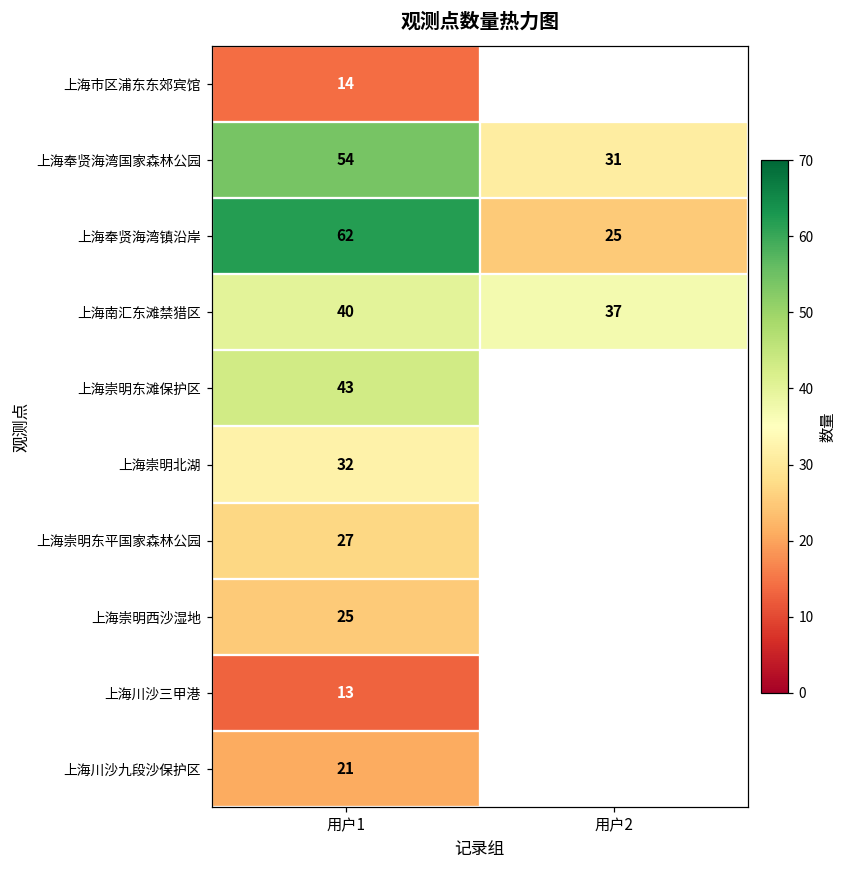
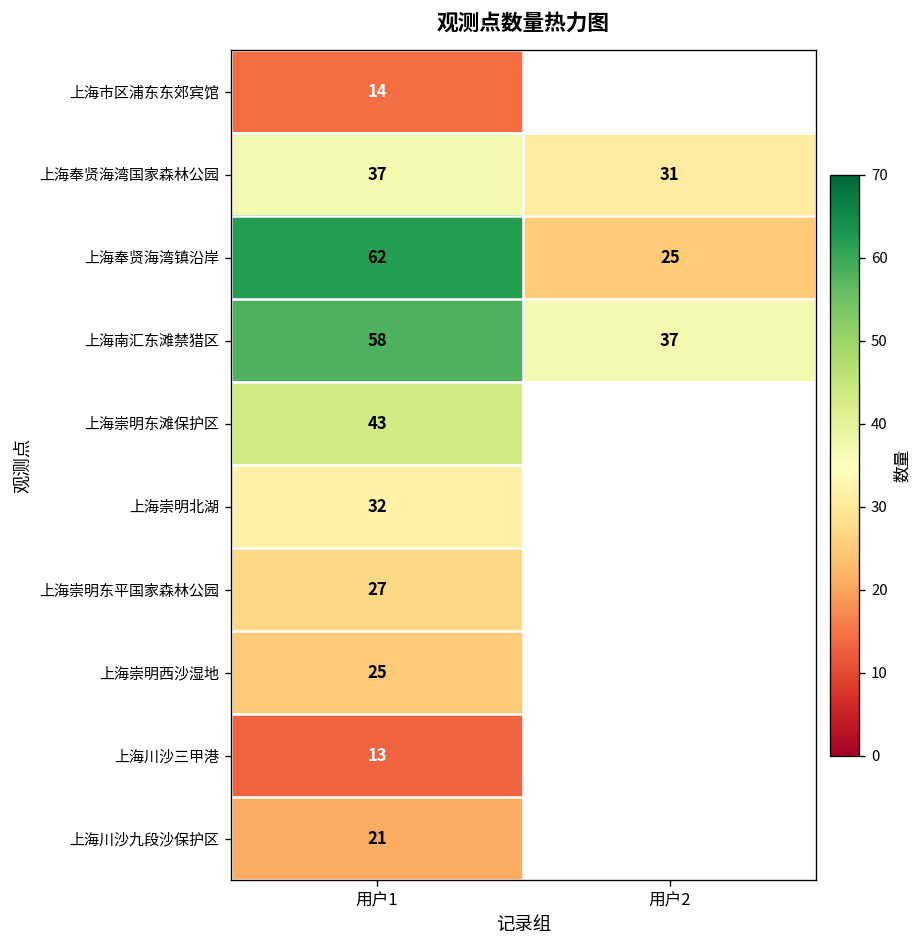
上海奉贤海湾国家森林公园, 用户1: 54 -> 37
上海南汇东滩禁猎区, 用户1: 40 -> 58
